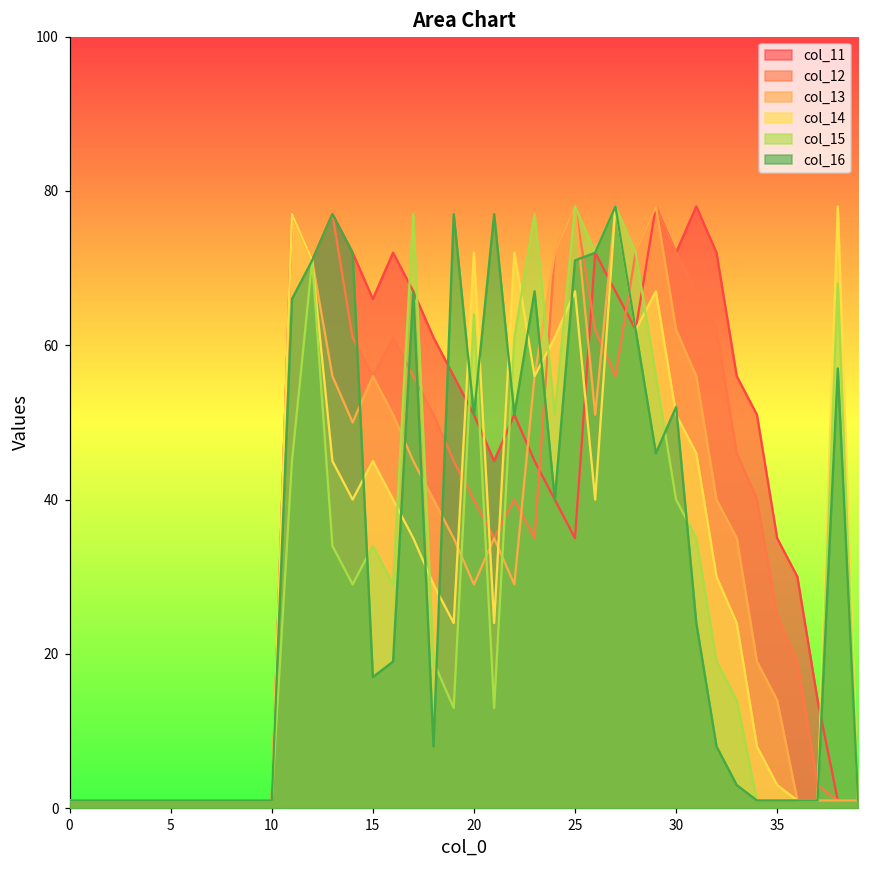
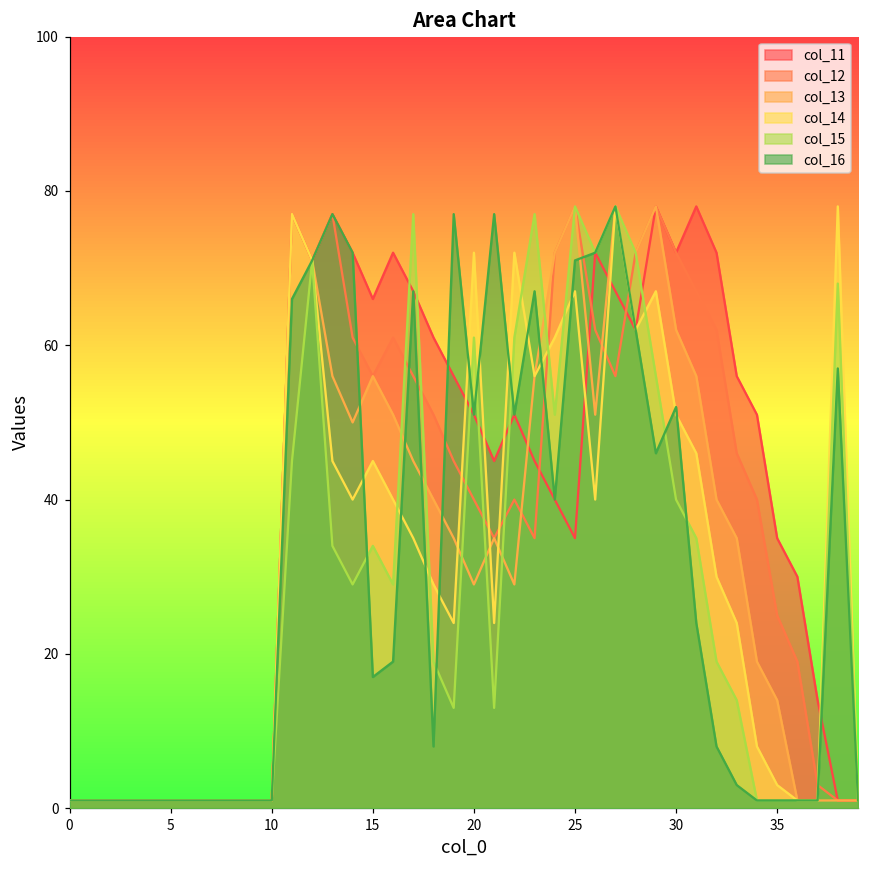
col_15, 20: 64 -> 61
